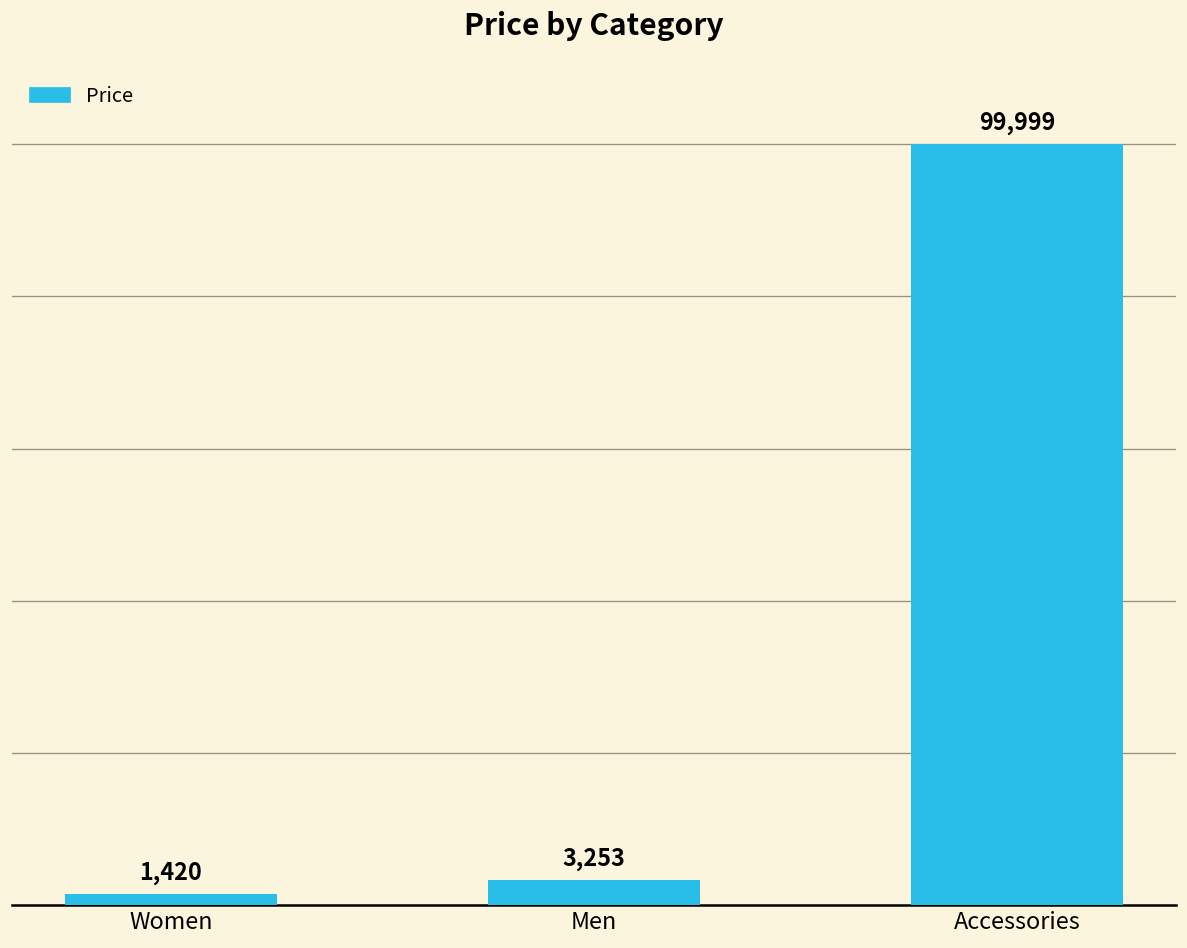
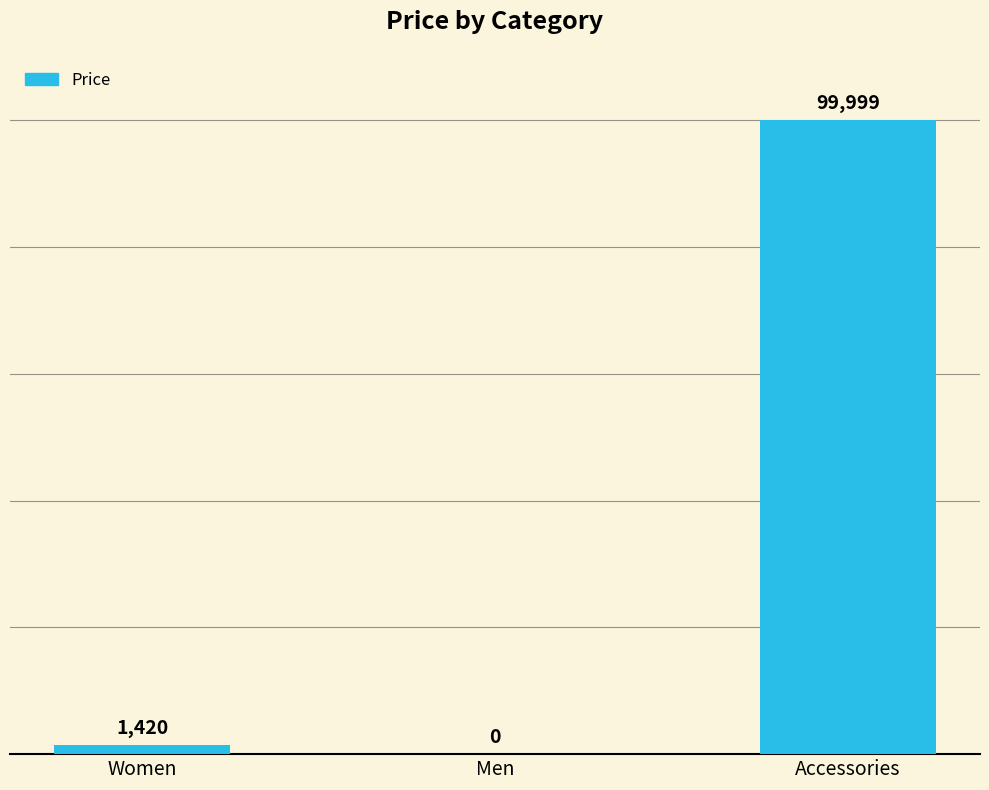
Men: 3,253 -> 0
